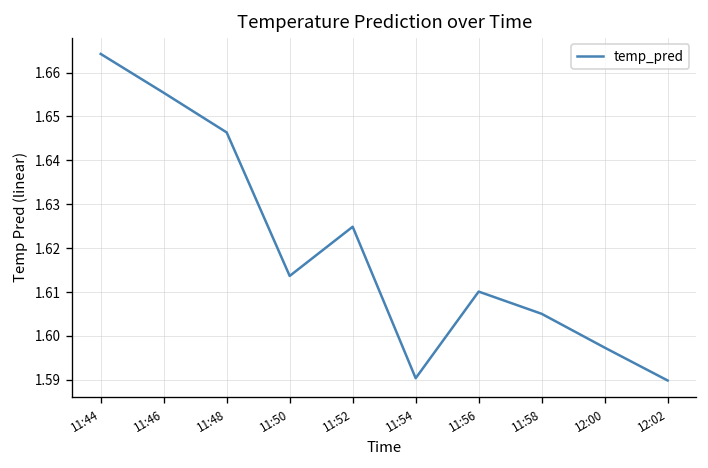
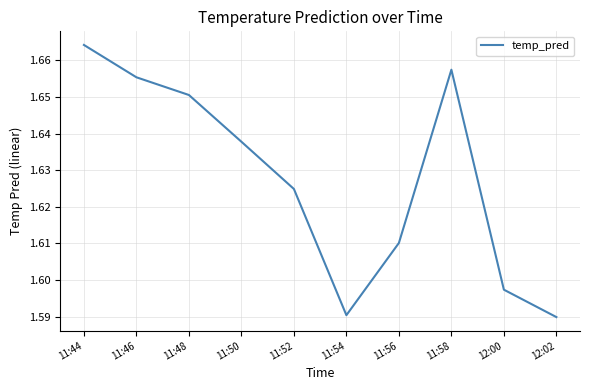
11:48: 1.646 -> 1.651
11:50: 1.614 -> 1.638
11:58: 1.605 -> 1.657
